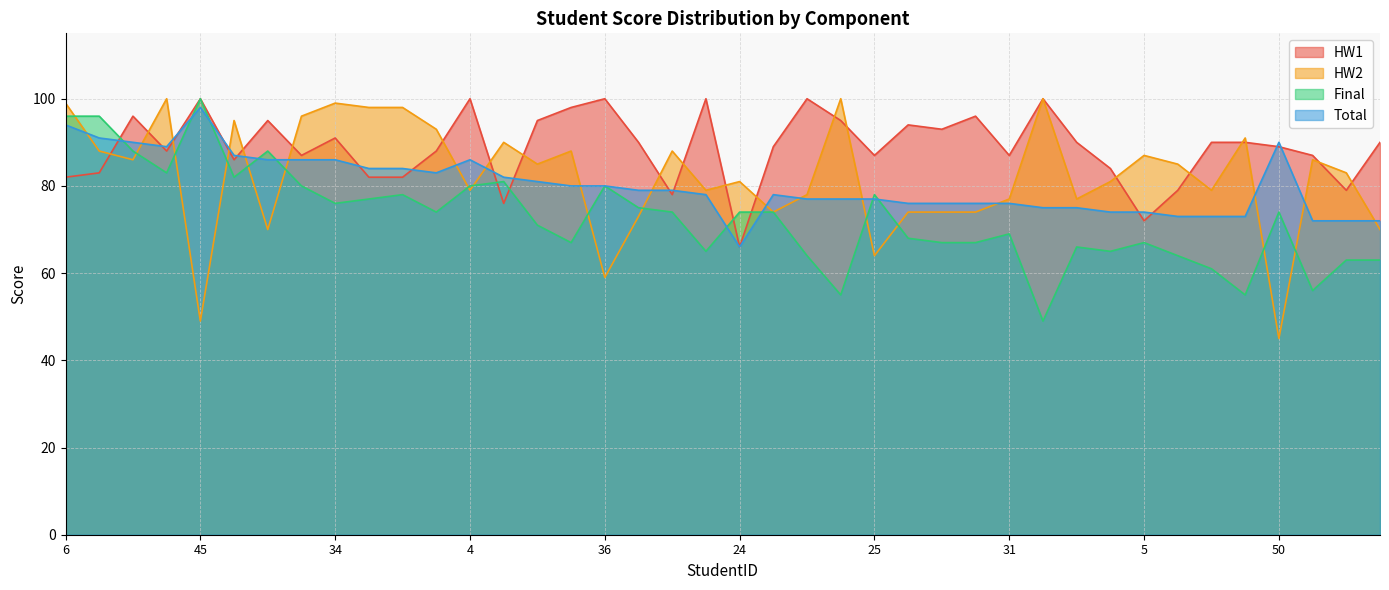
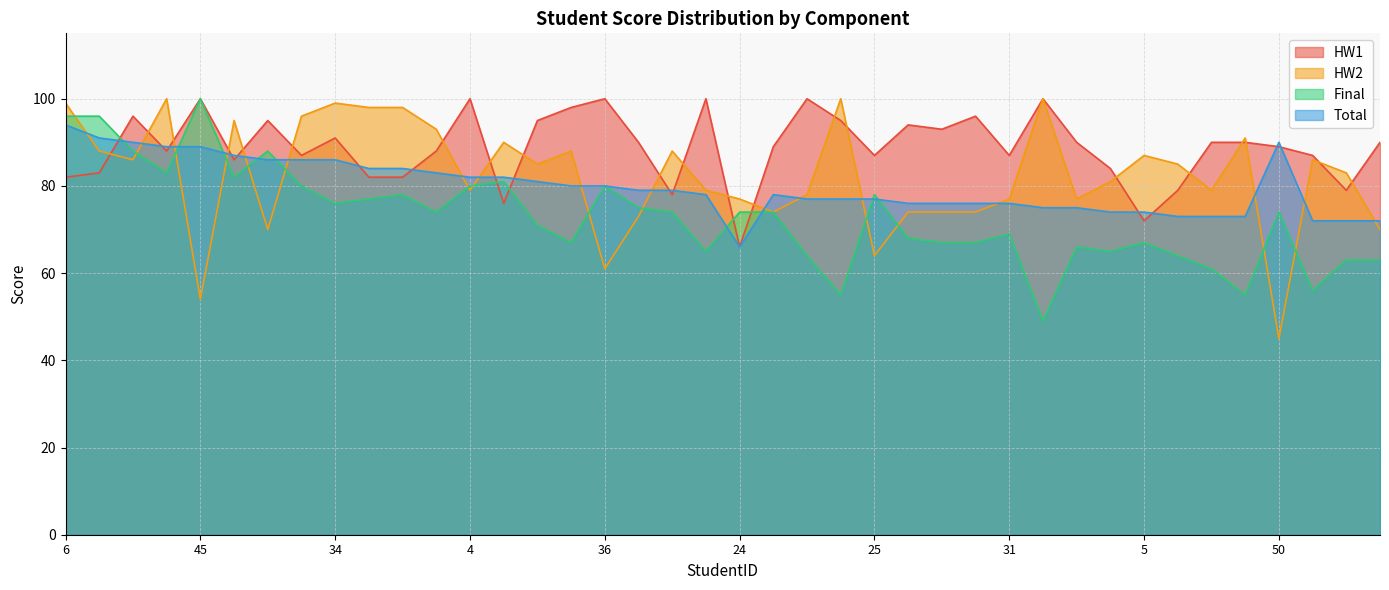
HW2, 45: 49 -> 54
Total, 45: 98 -> 89
Total, 4: 86 -> 82
HW2, 36: 59 -> 61
HW2, 24: 81 -> 77
